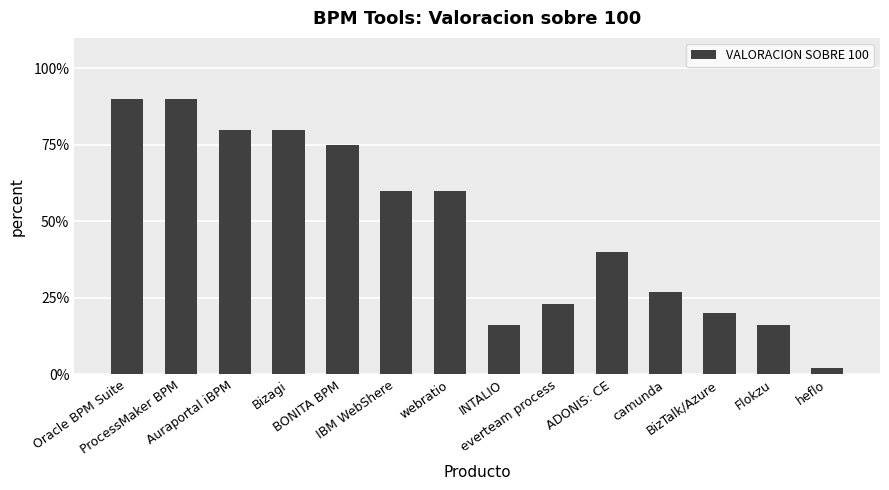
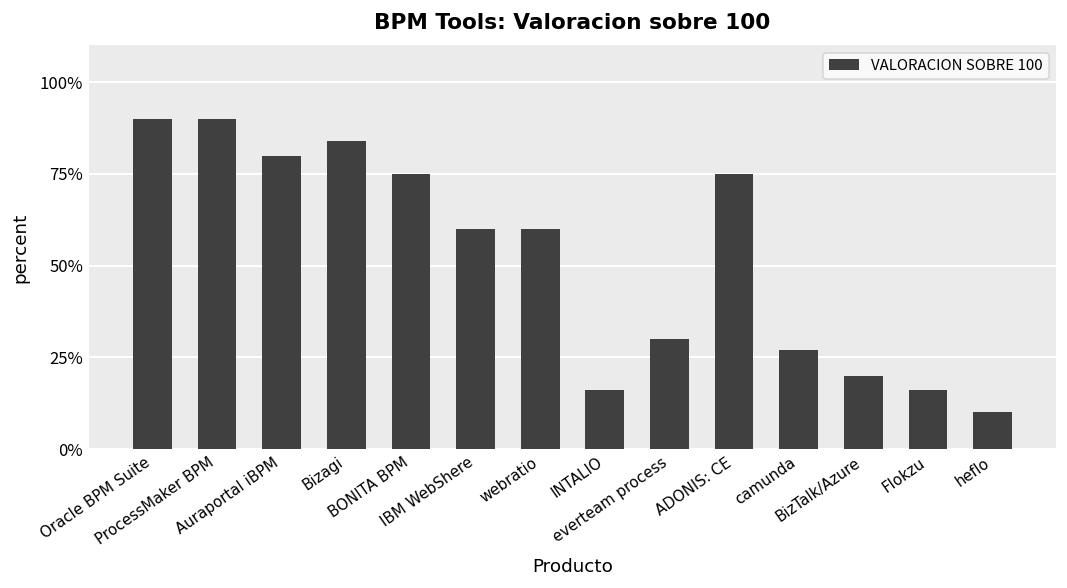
Bizagi: 80% -> 84%
everteam process: 23% -> 30%
ADONIS: CE: 40% -> 75%
heflo: 2% -> 10%
